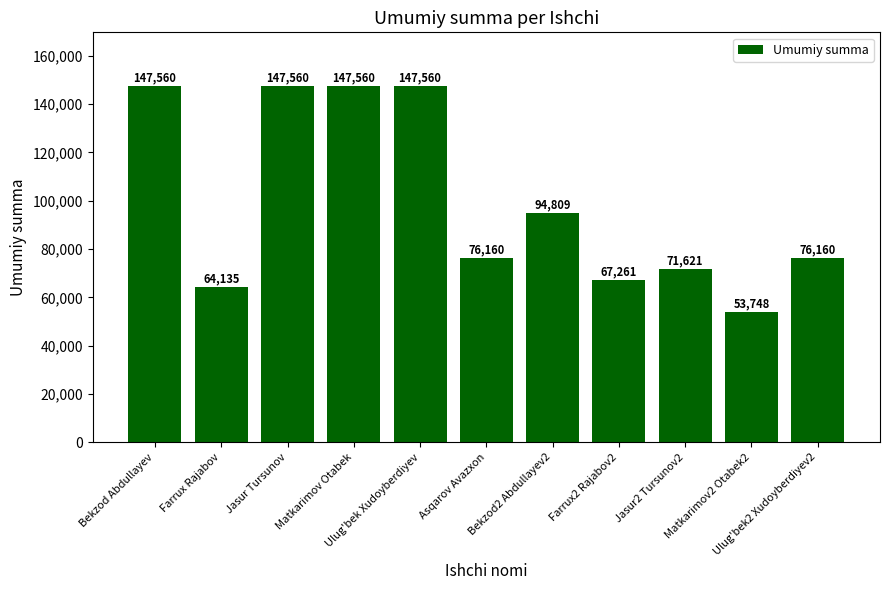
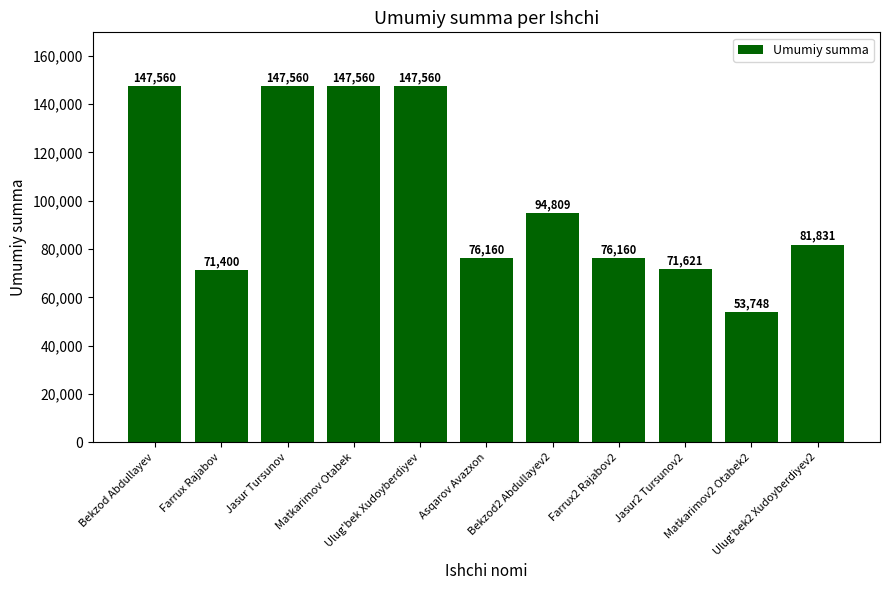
Farrux Rajabov: 64,135 -> 71,400
Farrux2 Rajabov2: 67,261 -> 76,160
Ulug'bek2 Xudoyberdiyev2: 76,160 -> 81,831
